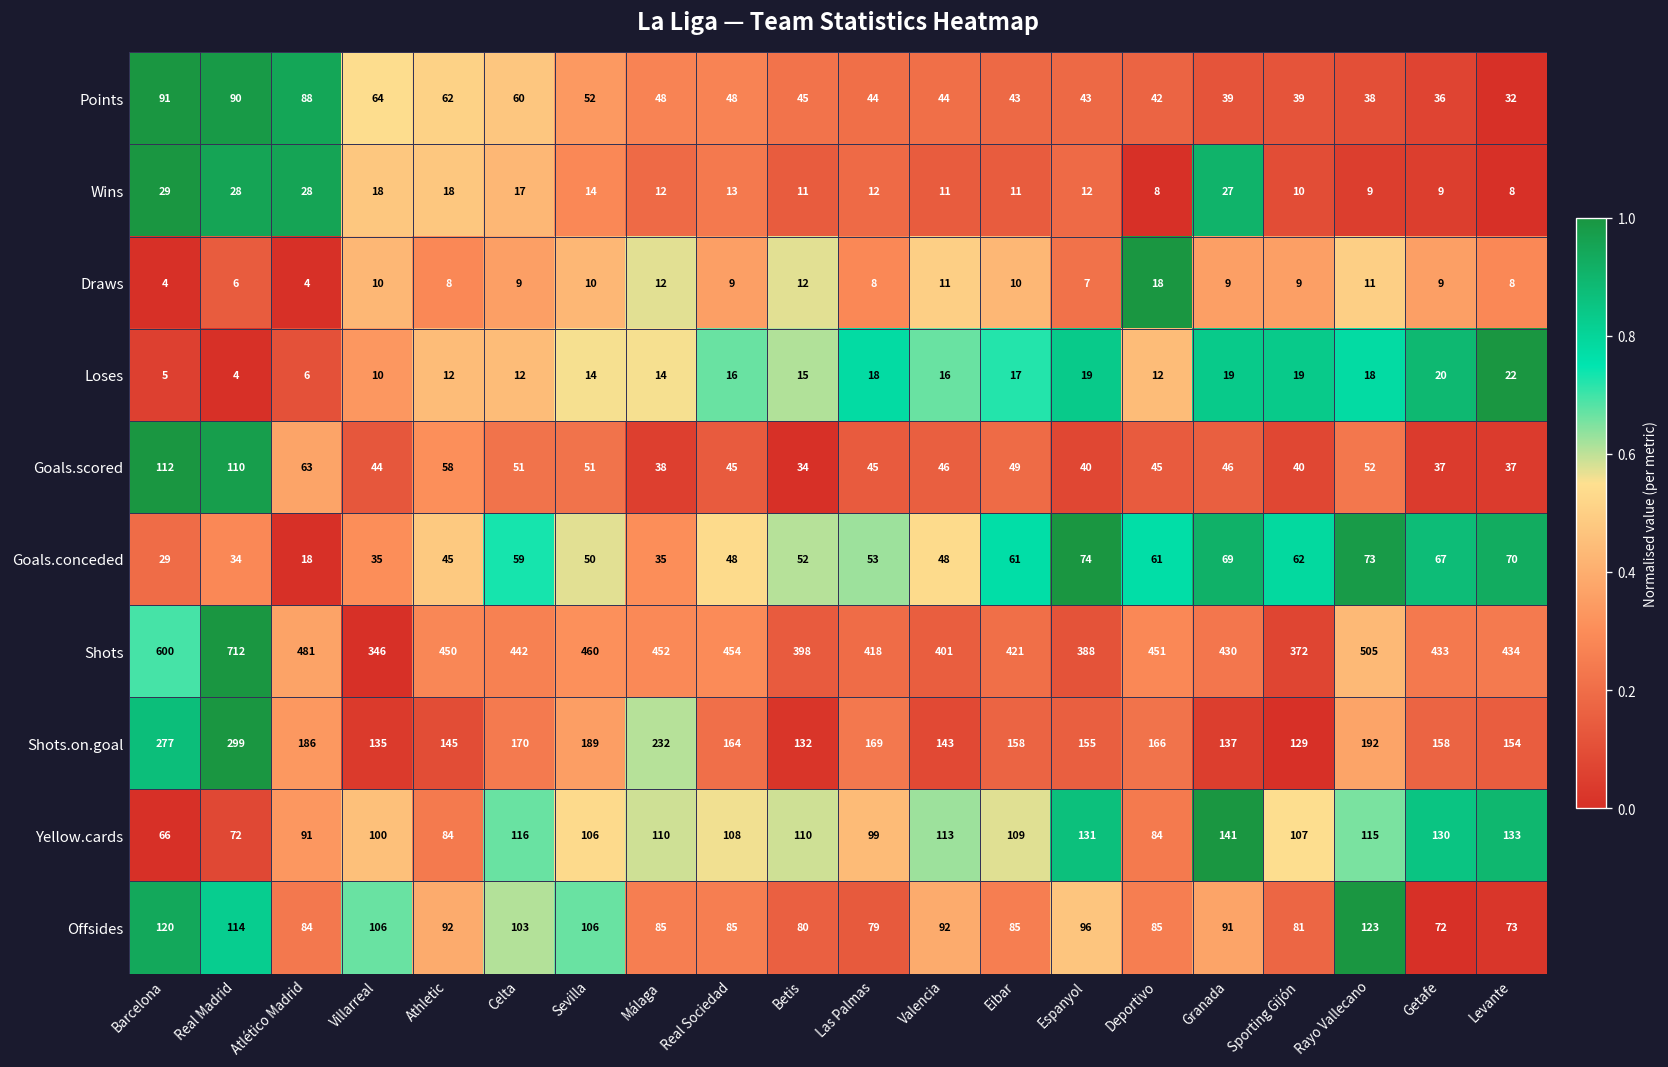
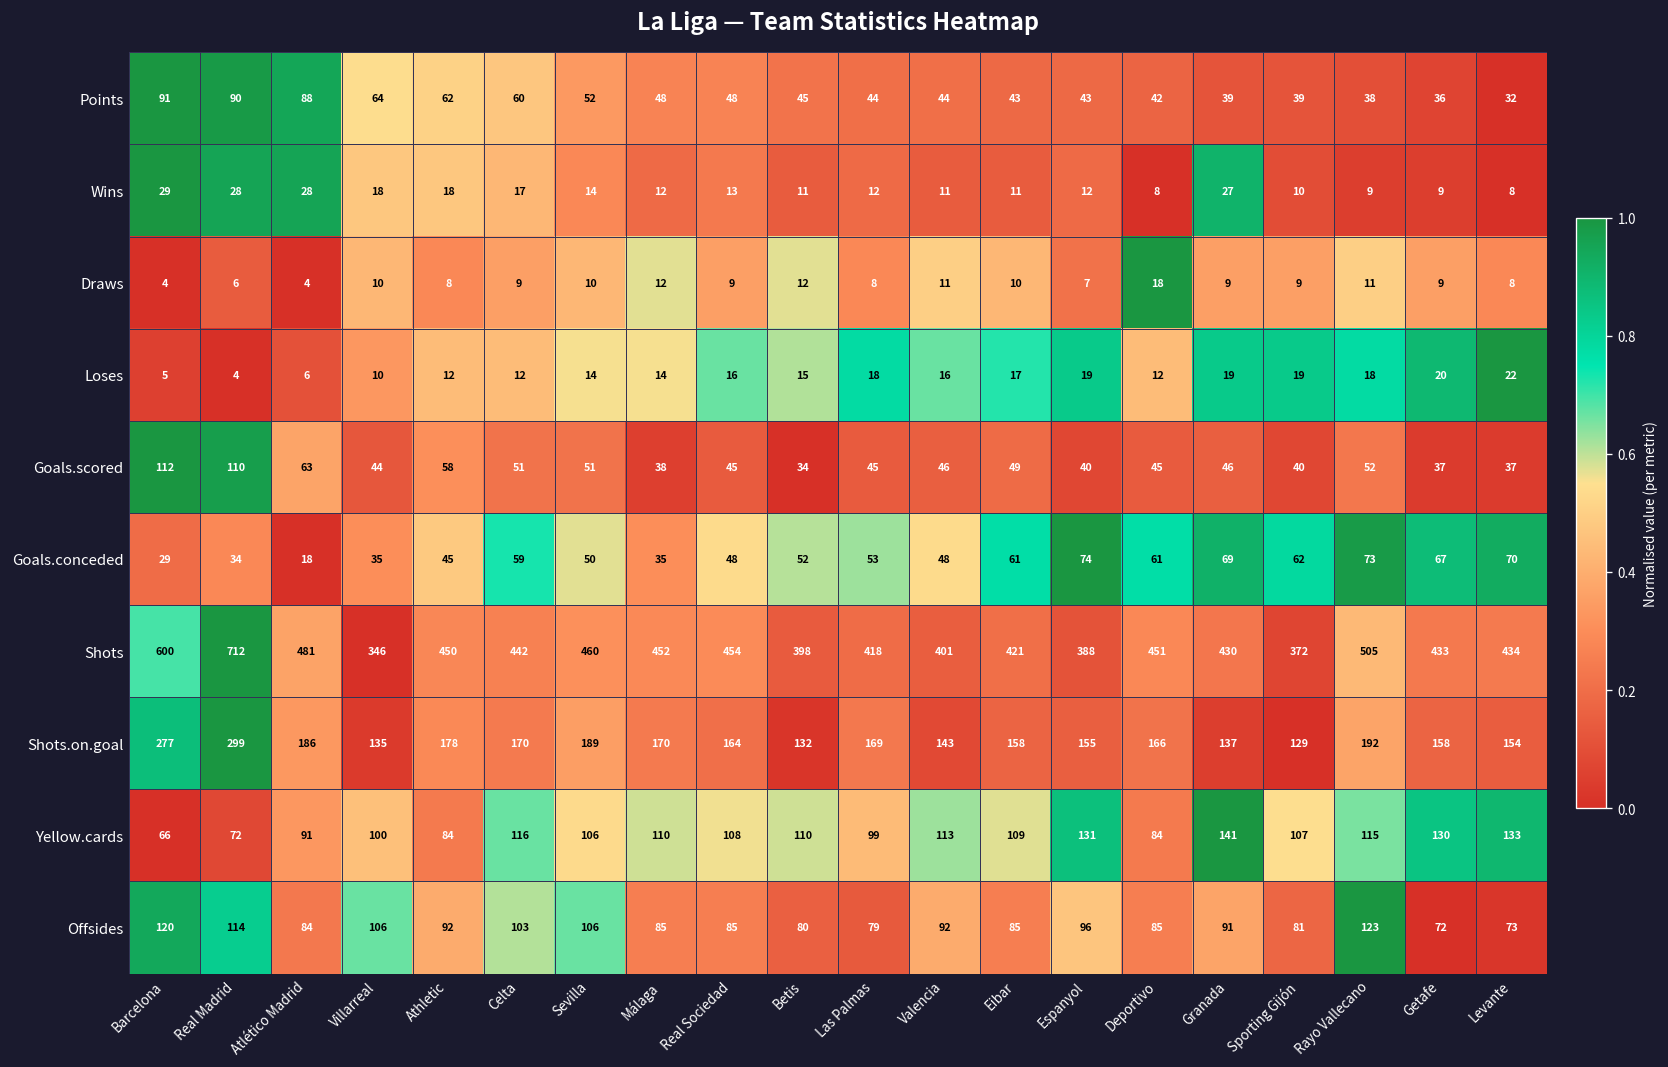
Shots.on.goal, Athletic: 145 -> 178
Shots.on.goal, Málaga: 232 -> 170
